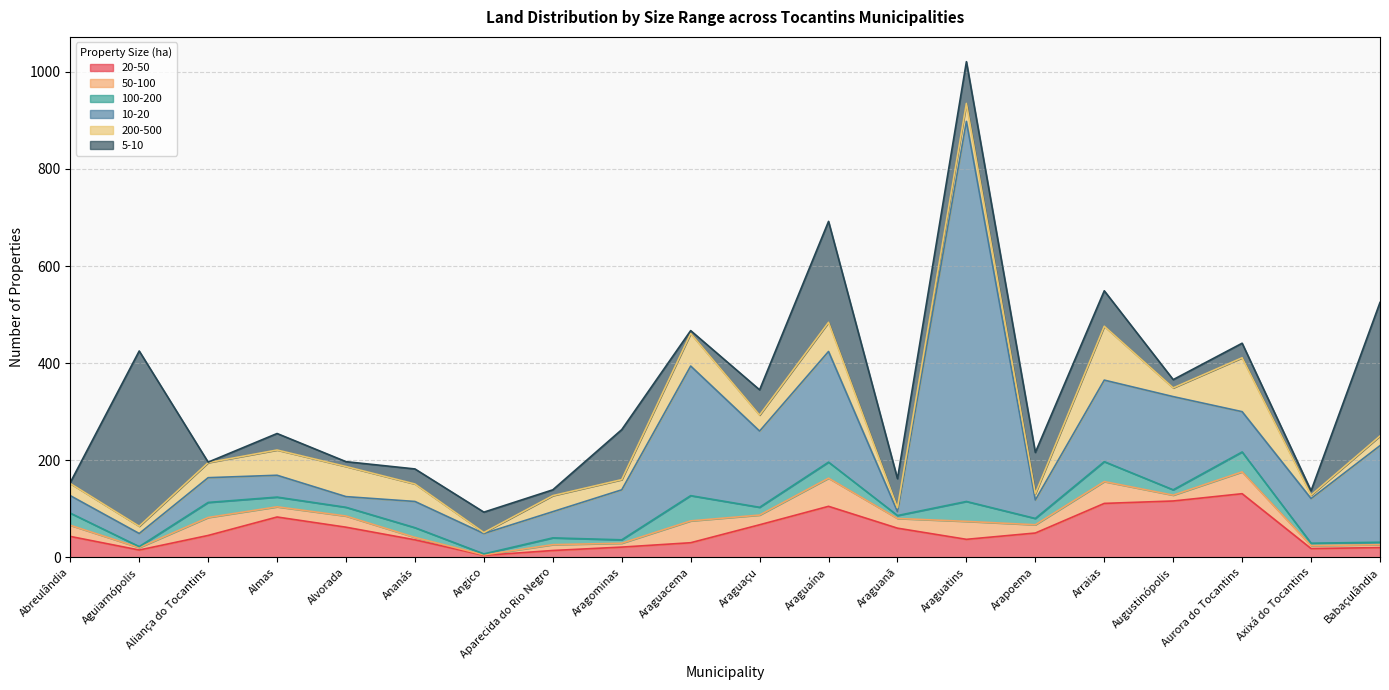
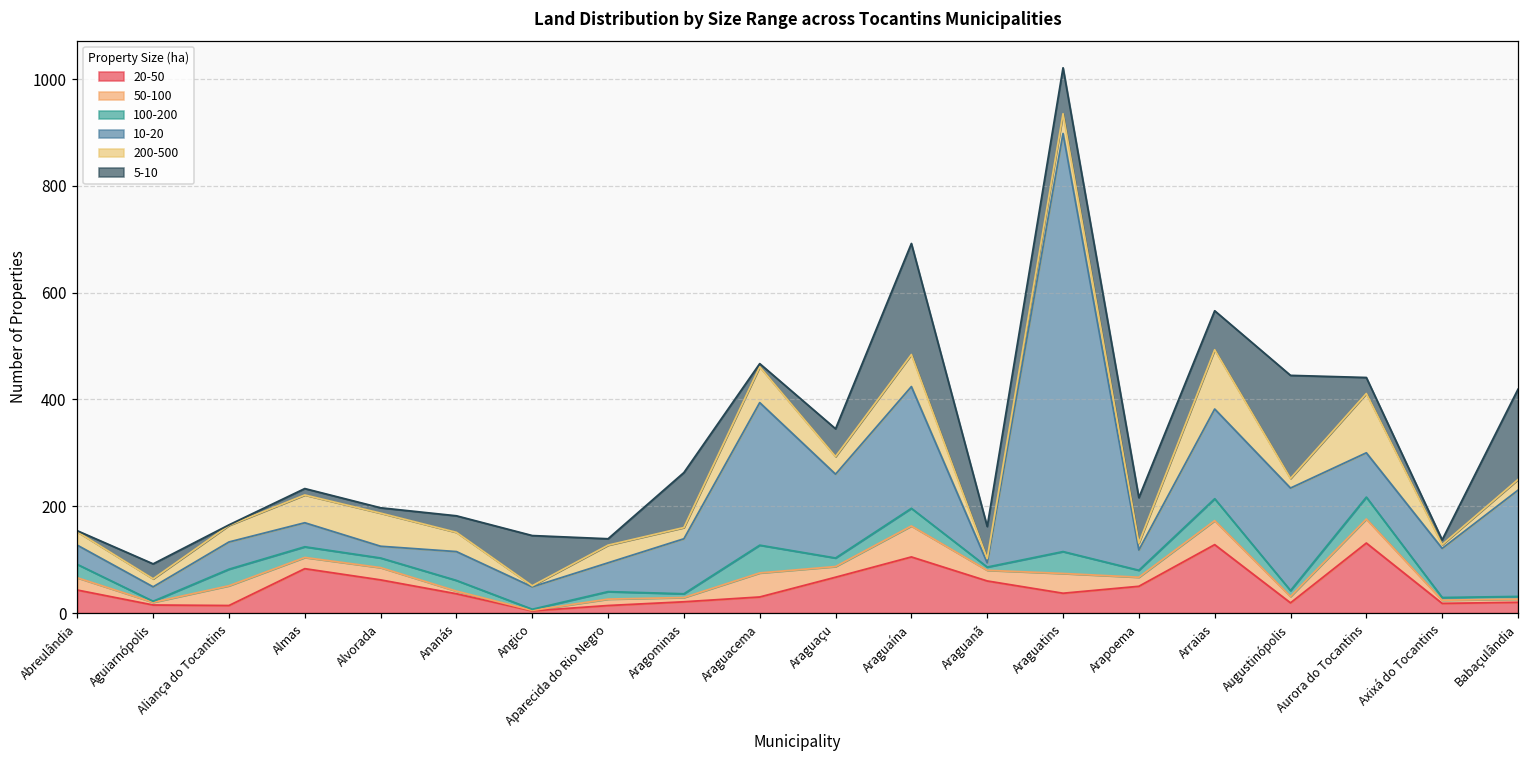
5-10, Aguiarnópolis: 360 -> 30
20-50, Aliança do Tocantins: 50 -> 10
5-10, Almas: 30 -> 10
5-10, Angico: 40 -> 90
20-50, Arraias: 110 -> 130
20-50, Augustinópolis: 120 -> 20
5-10, Augustinópolis: 20 -> 190
5-10, Babaçulândia: 280 -> 170
